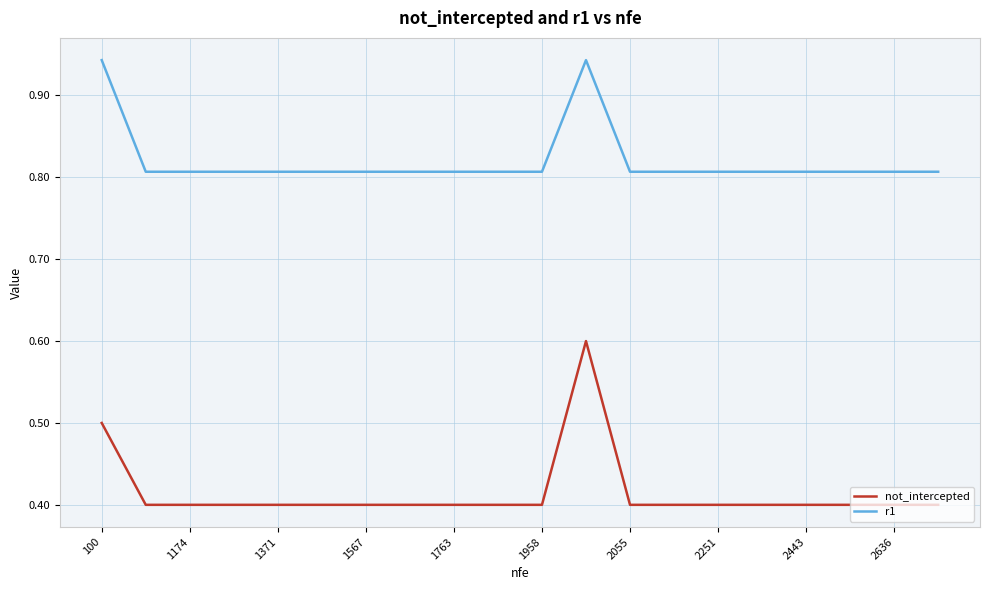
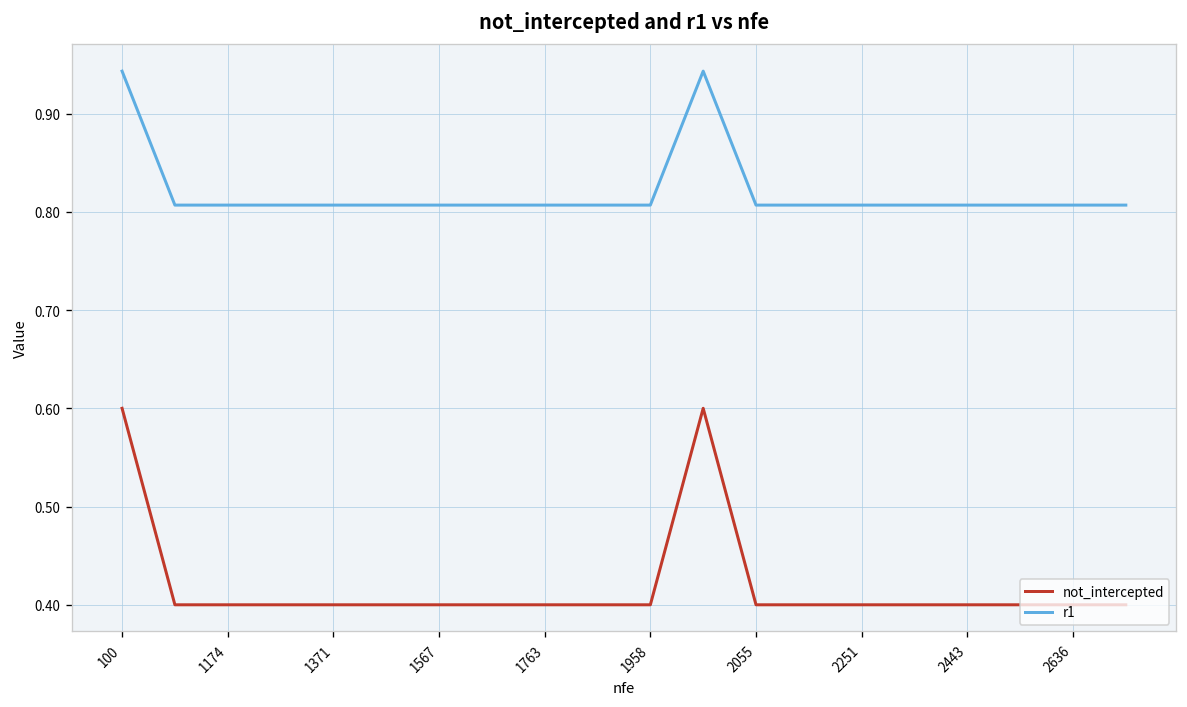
not_intercepted, 100: 0.5 -> 0.6
